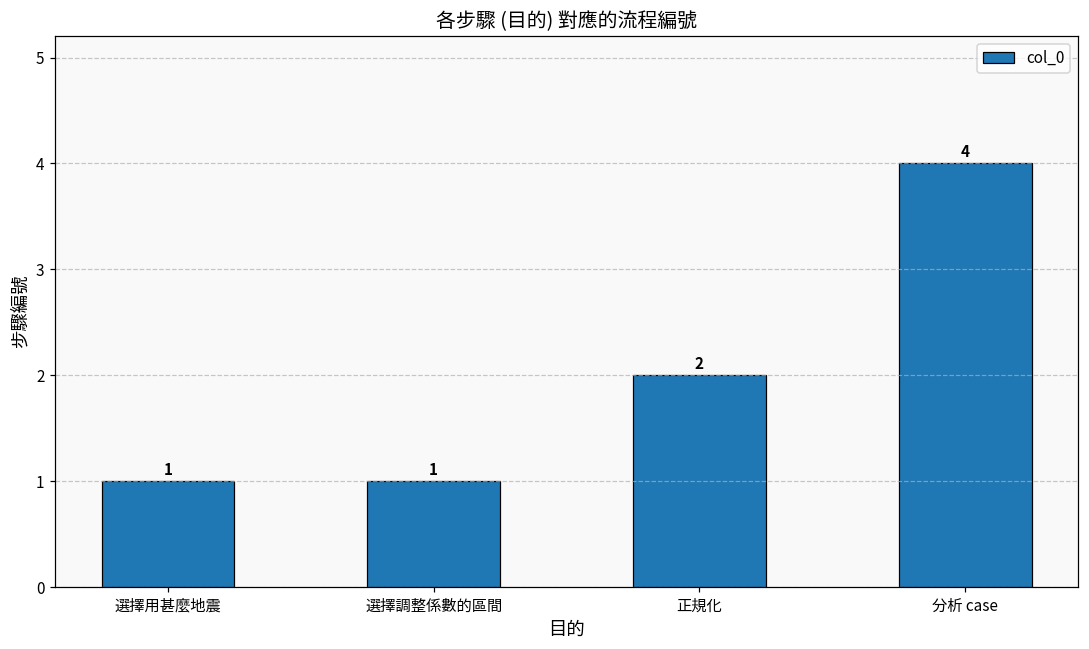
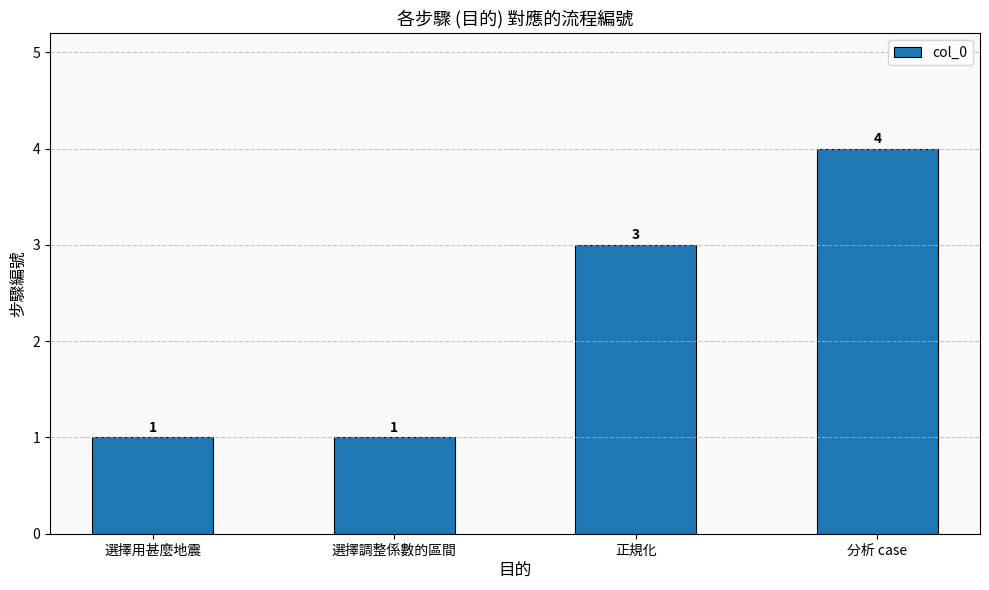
正規化: 2 -> 3
